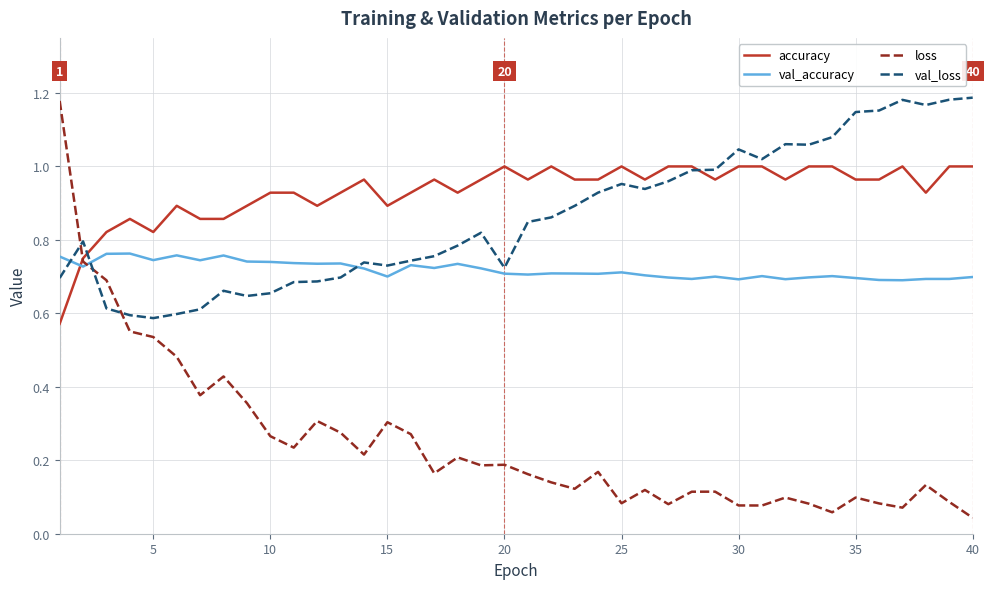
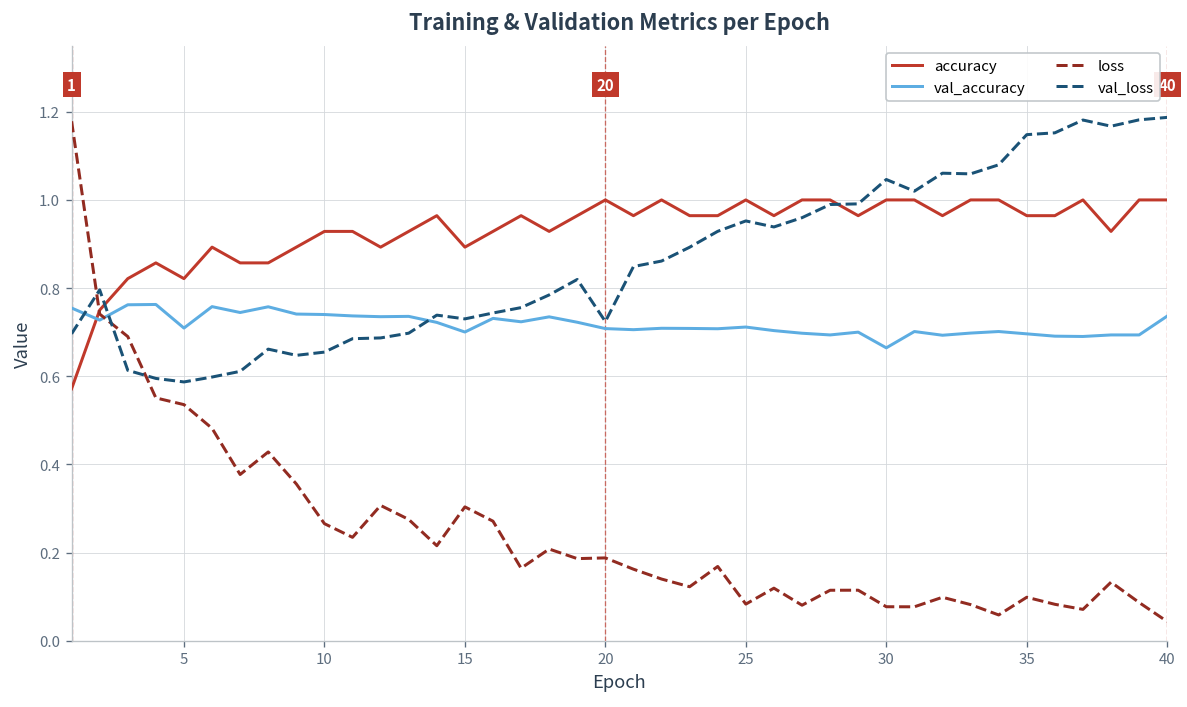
val_accuracy, 5: 0.74 -> 0.71
val_accuracy, 30: 0.69 -> 0.66
val_accuracy, 40: 0.70 -> 0.74
